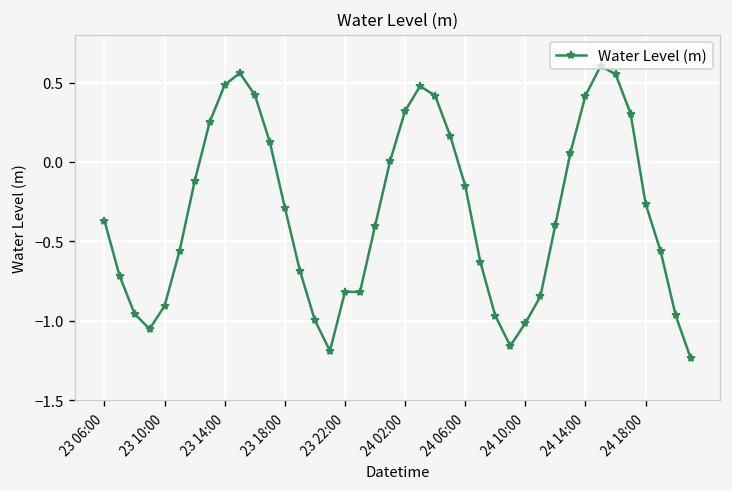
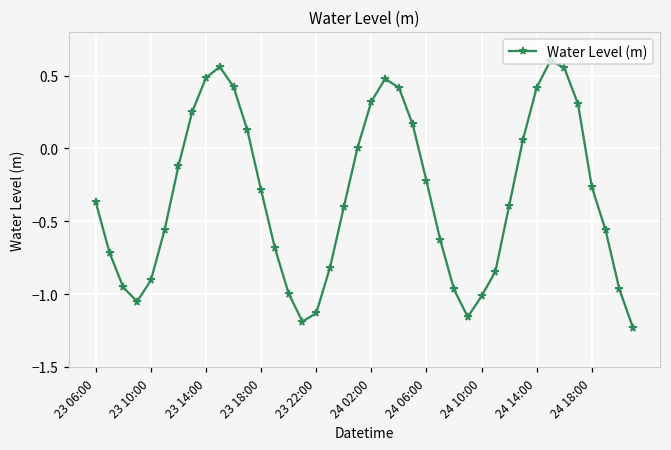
23 22:00: -0.82 -> -1.13
24 06:00: -0.15 -> -0.22
